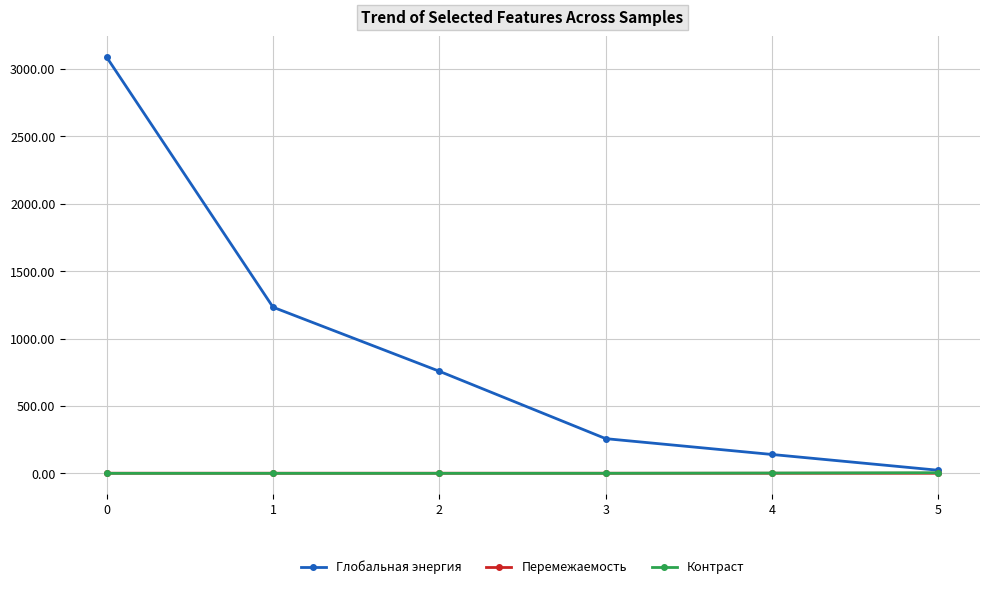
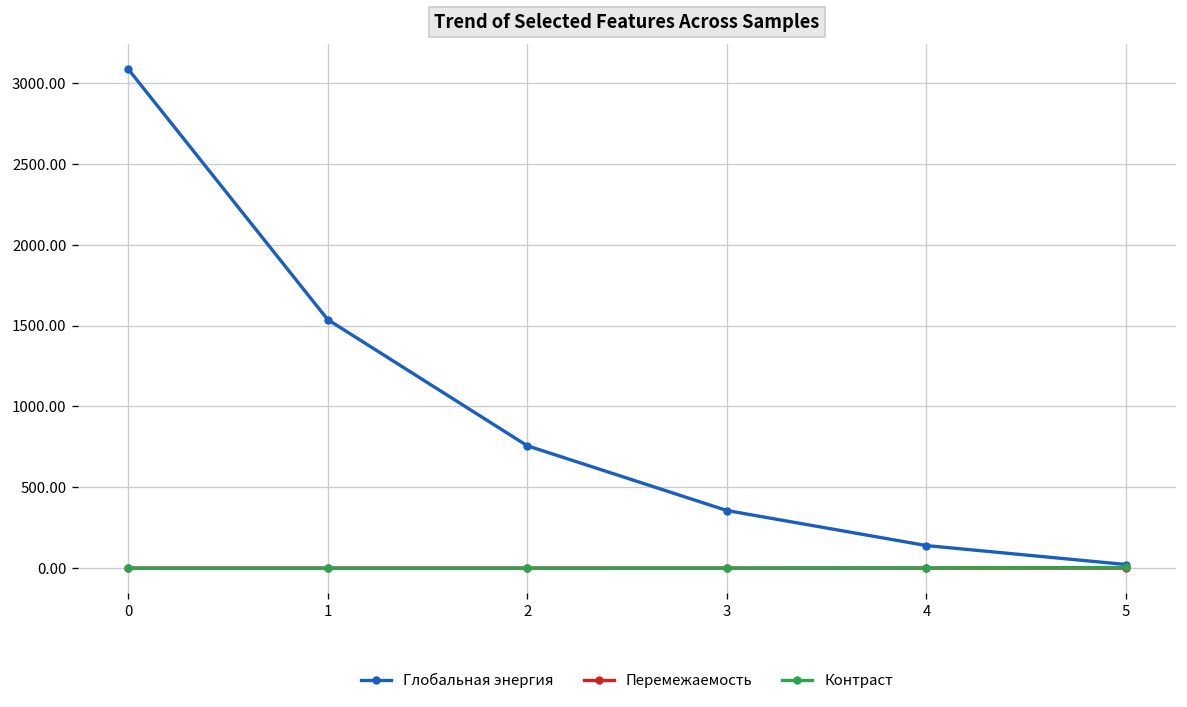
Глобальная энергия, 1: 1230 -> 1540
Глобальная энергия, 3: 260 -> 360
